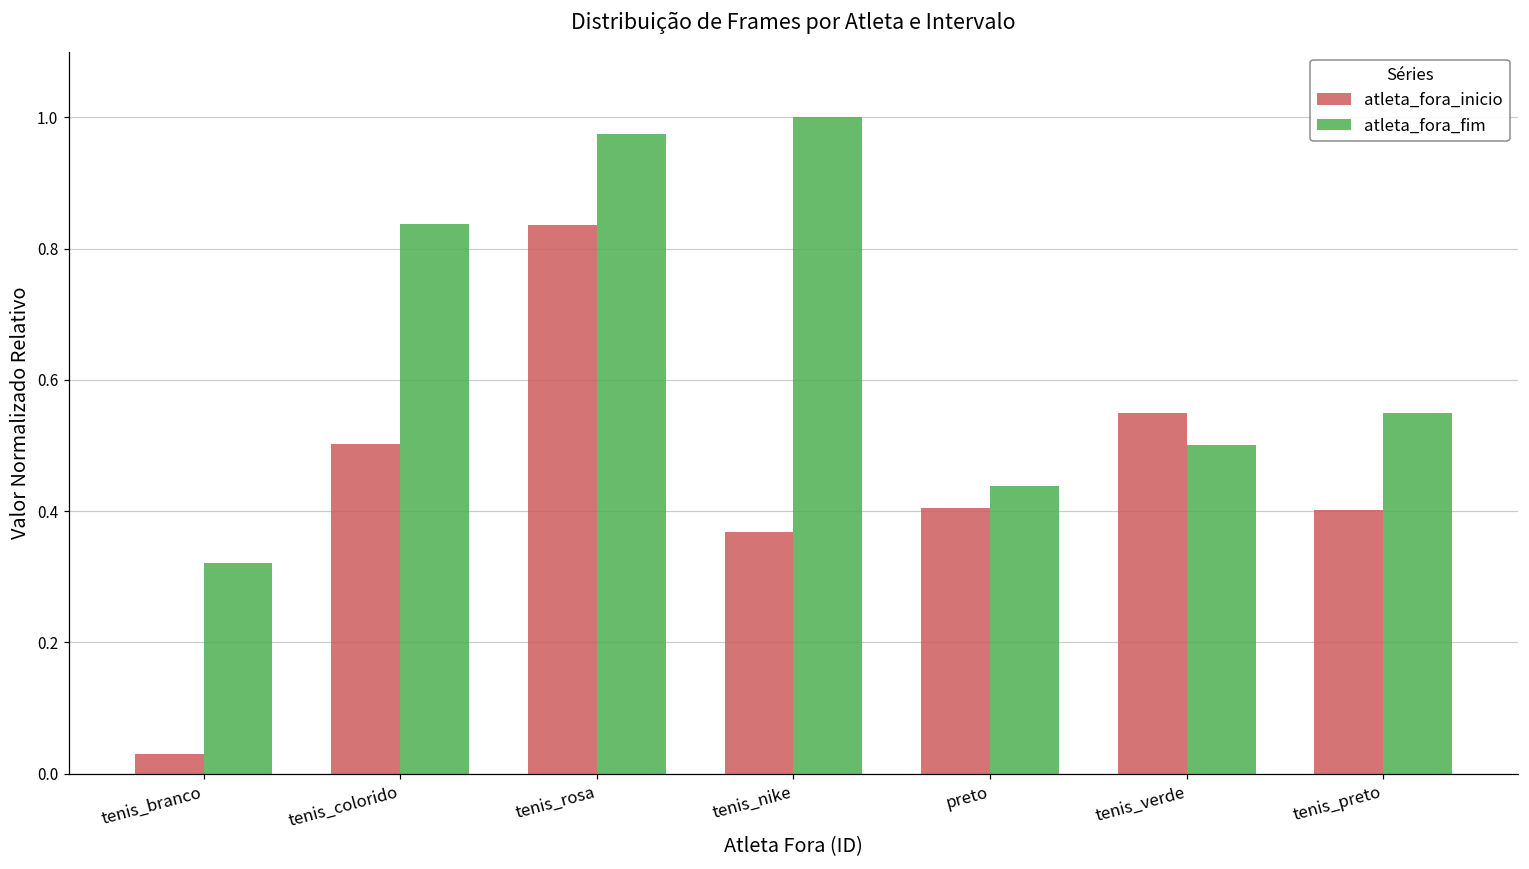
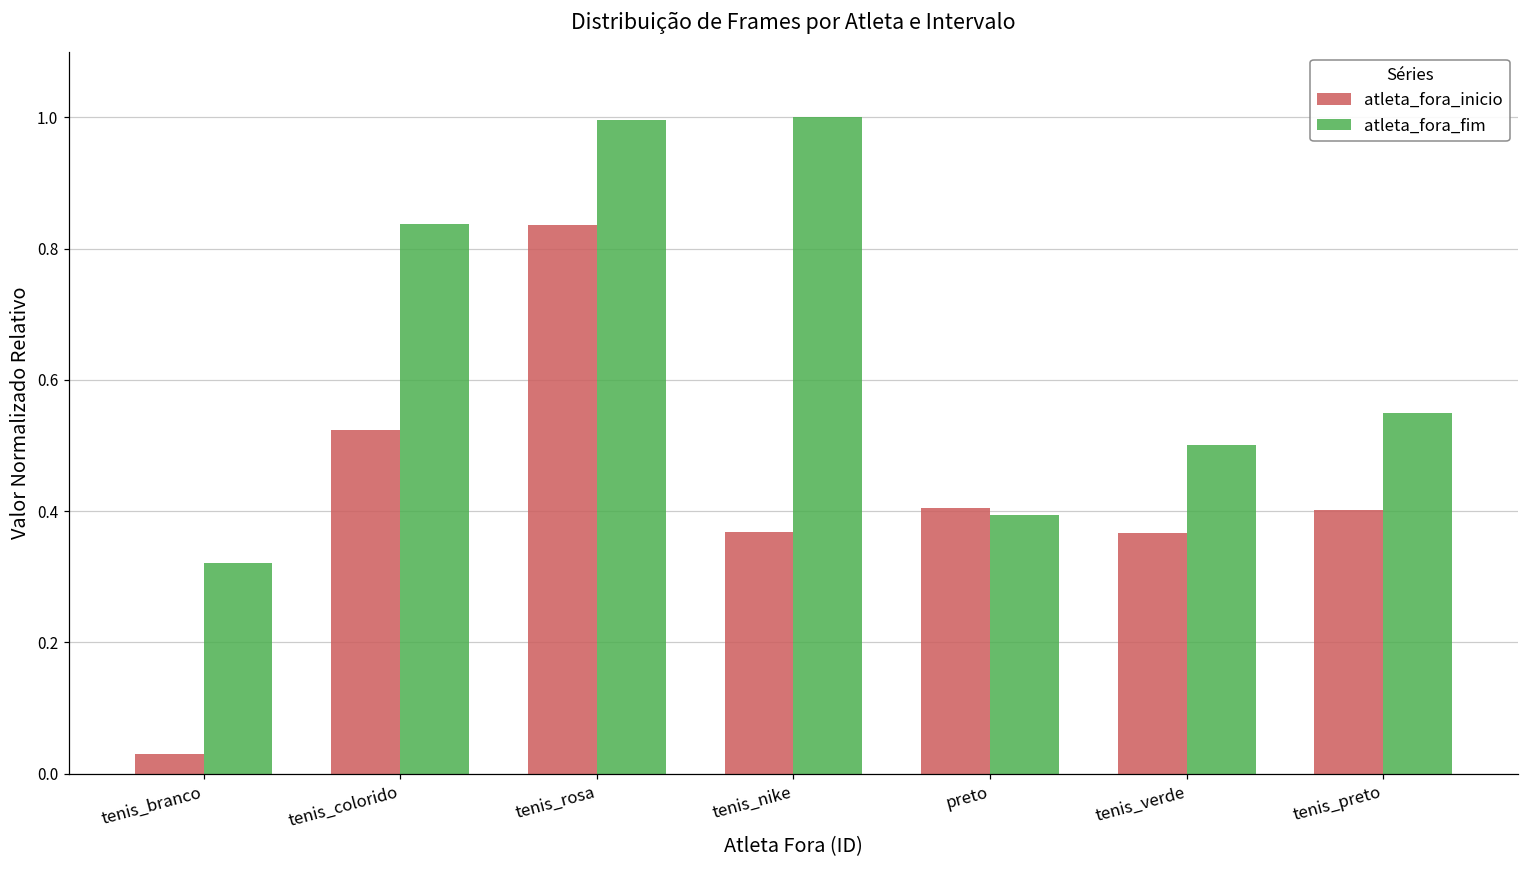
atleta_fora_inicio, tenis_colorido: 0.50 -> 0.52
atleta_fora_fim, tenis_rosa: 0.97 -> 1.00
atleta_fora_fim, preto: 0.44 -> 0.39
atleta_fora_inicio, tenis_verde: 0.55 -> 0.37
